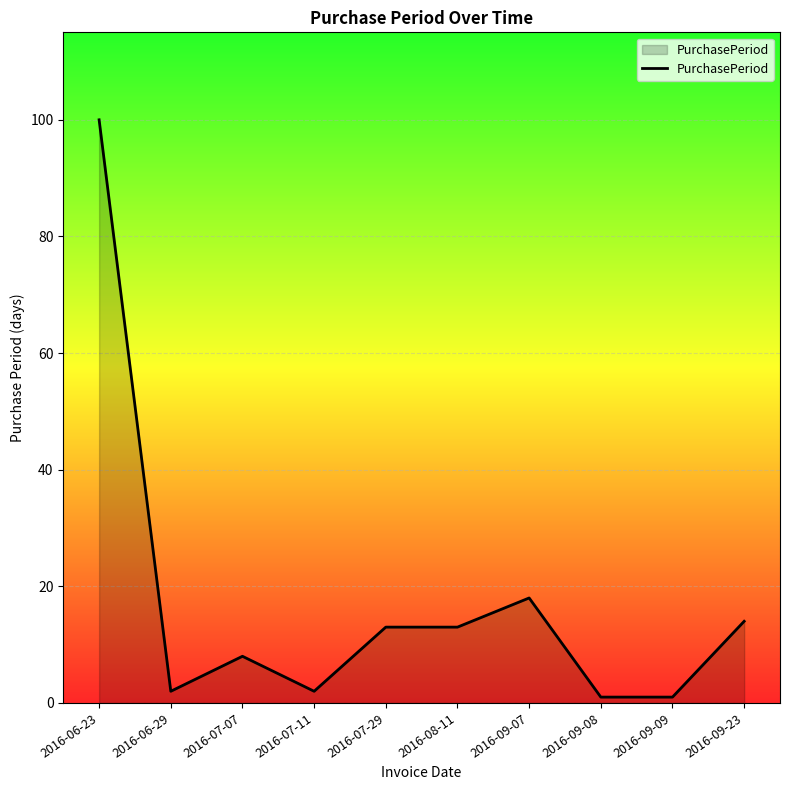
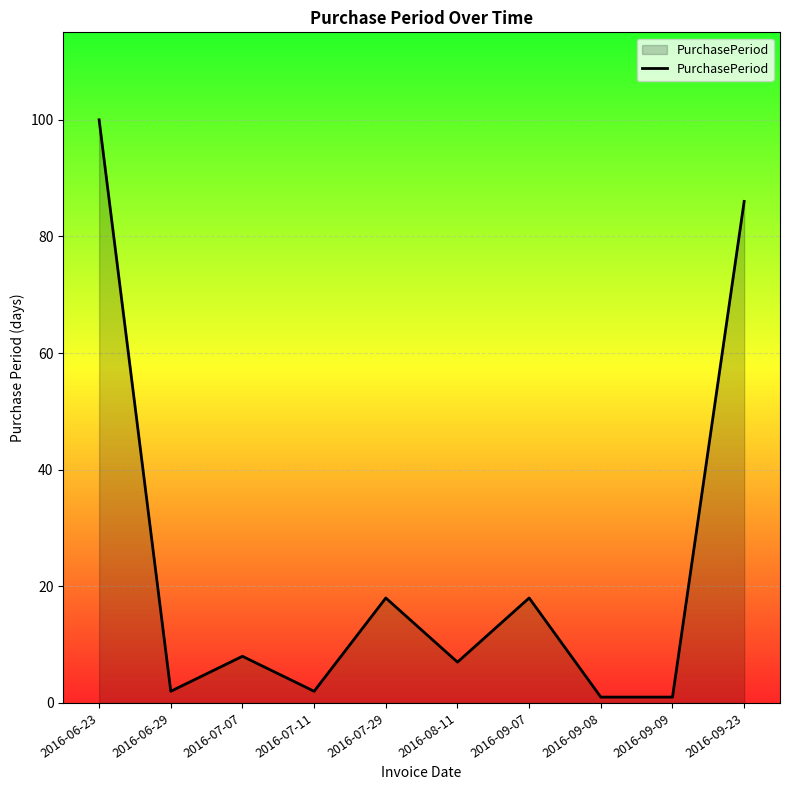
2016-07-29: 13 -> 18
2016-08-11: 13 -> 7
2016-09-23: 14 -> 86
